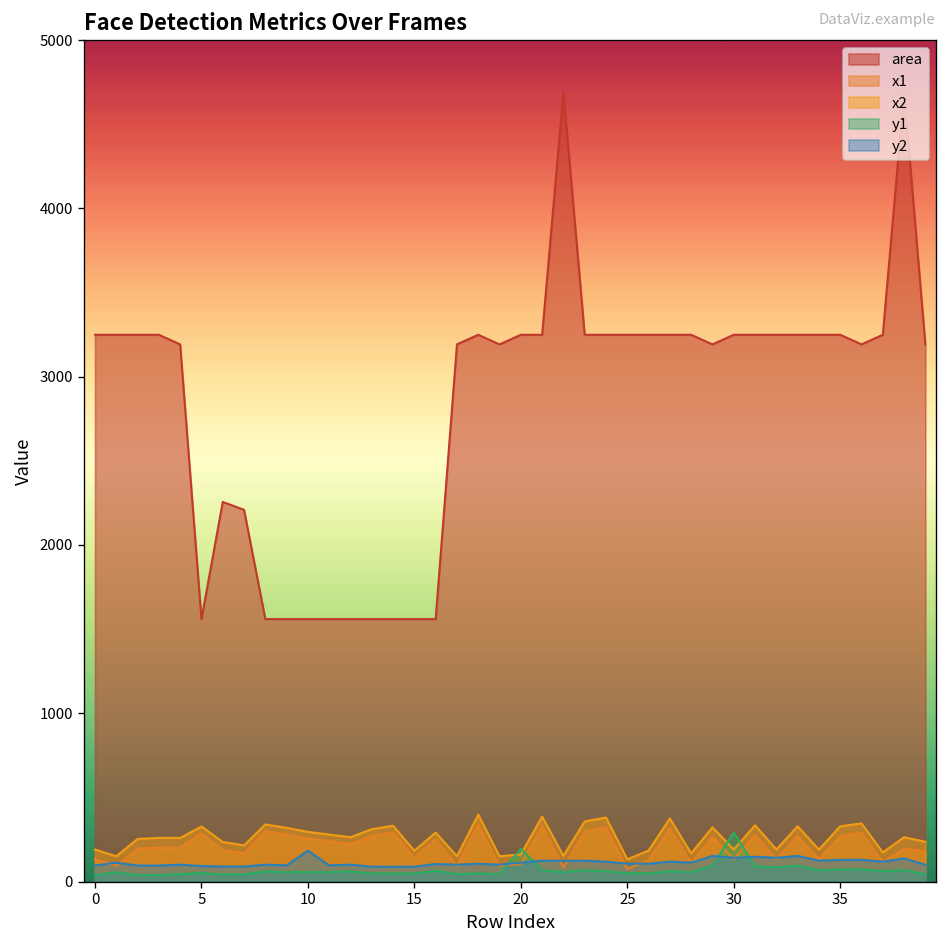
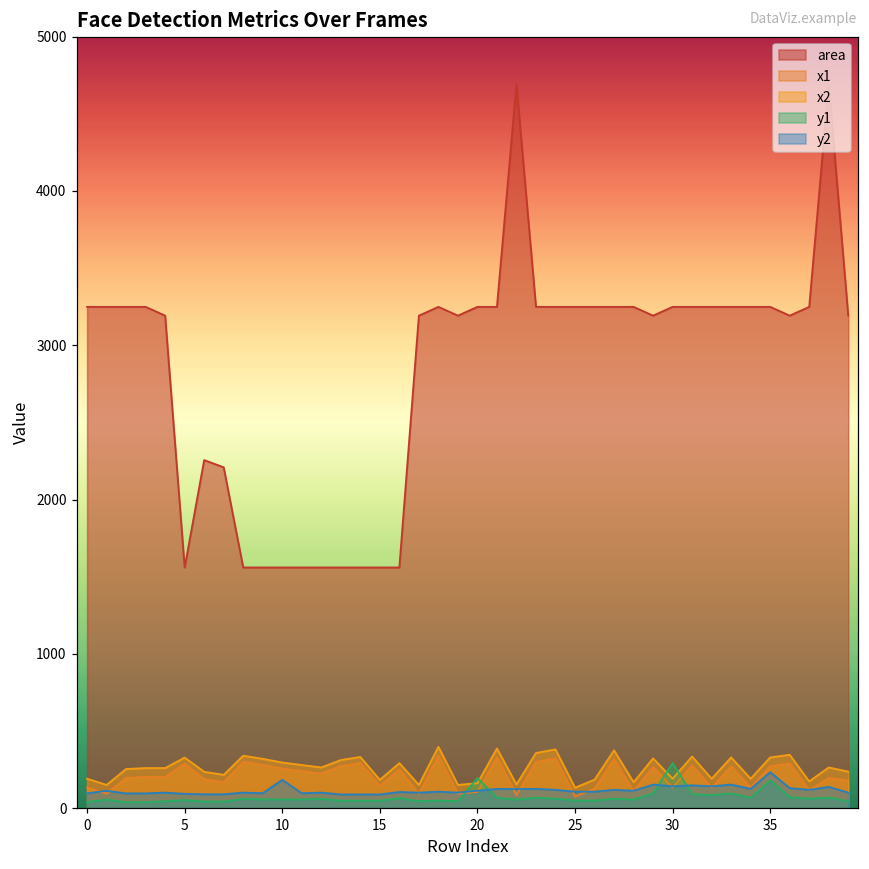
y1, 35: 70 -> 180
y2, 35: 130 -> 230
